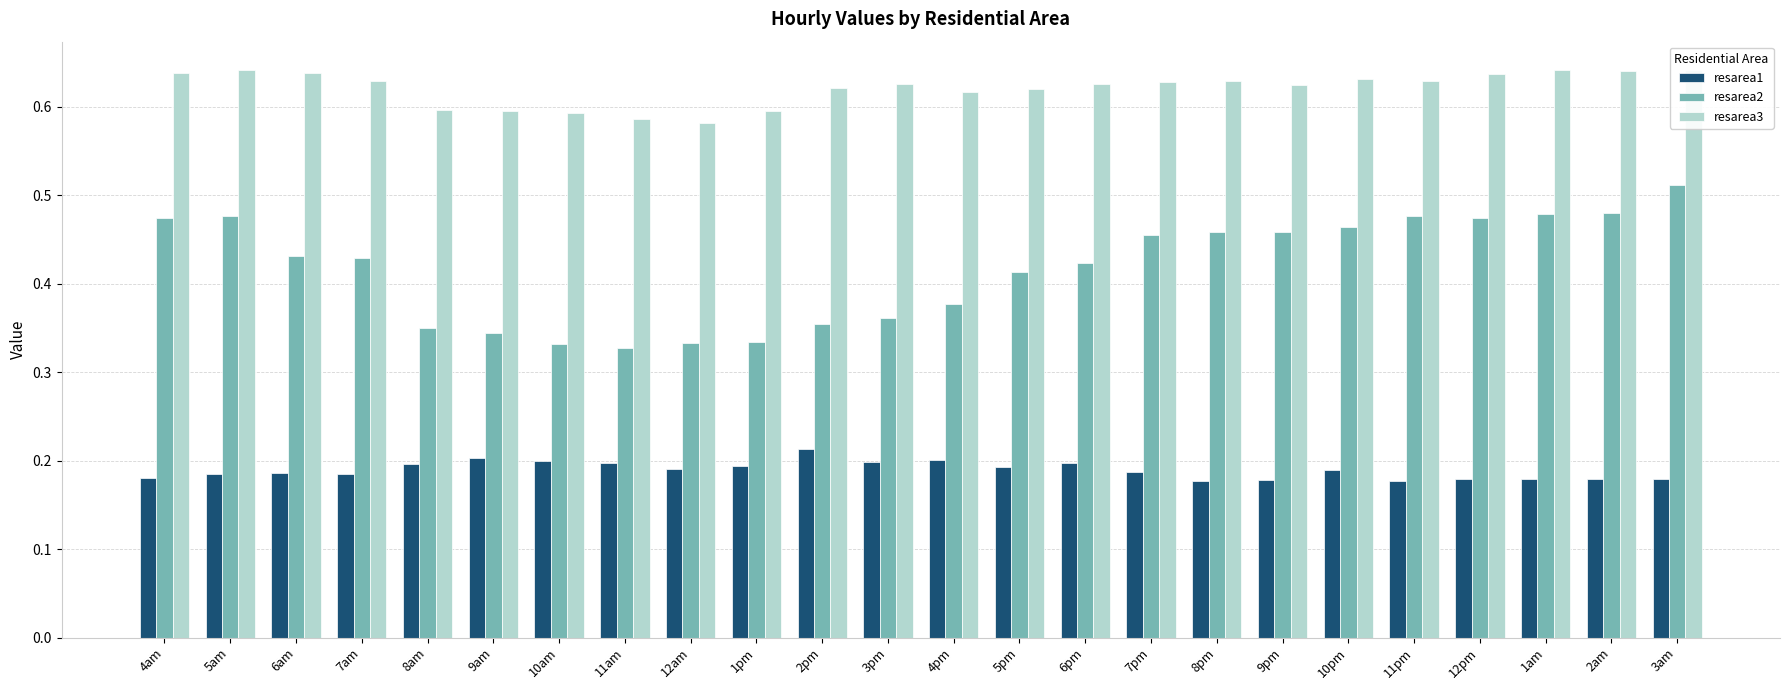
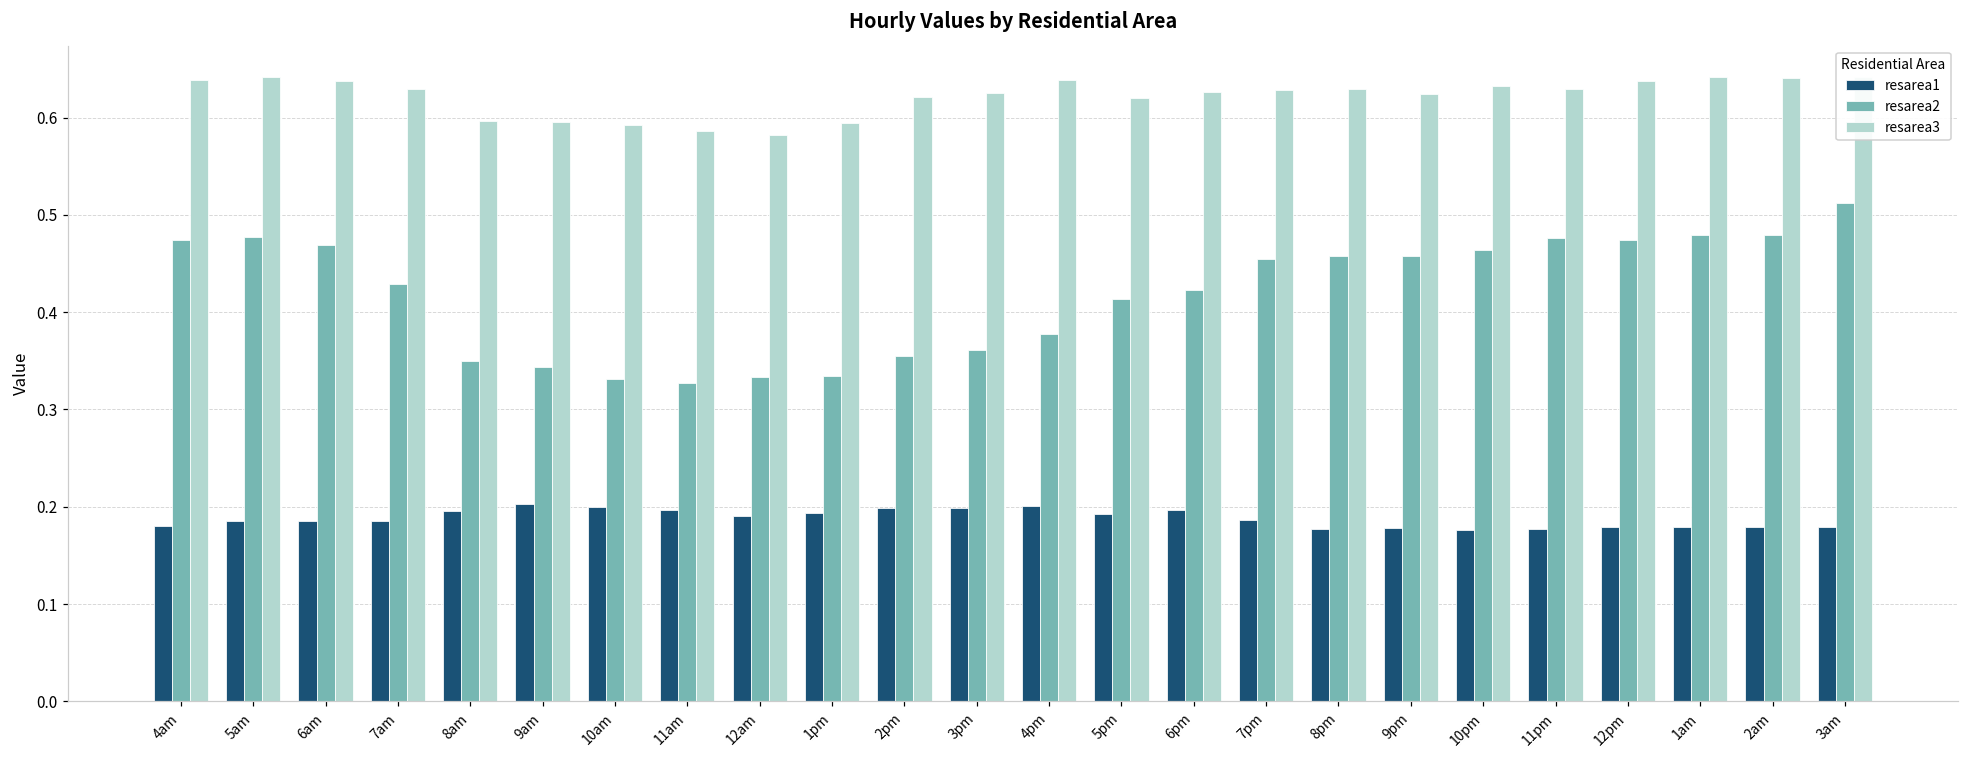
resarea2, 6am: 0.43 -> 0.47
resarea1, 2pm: 0.21 -> 0.20
resarea3, 4pm: 0.62 -> 0.64
resarea1, 10pm: 0.19 -> 0.18
